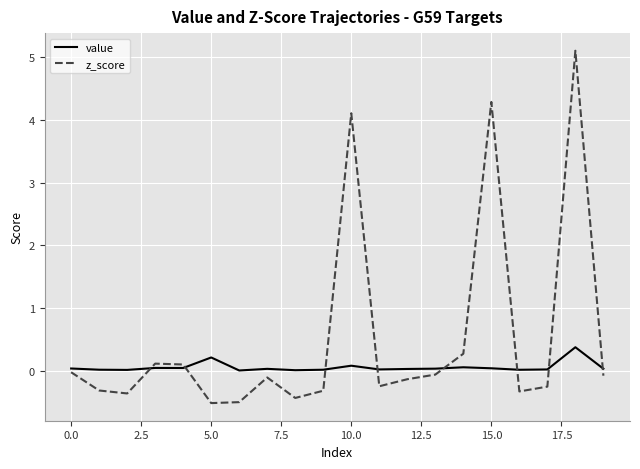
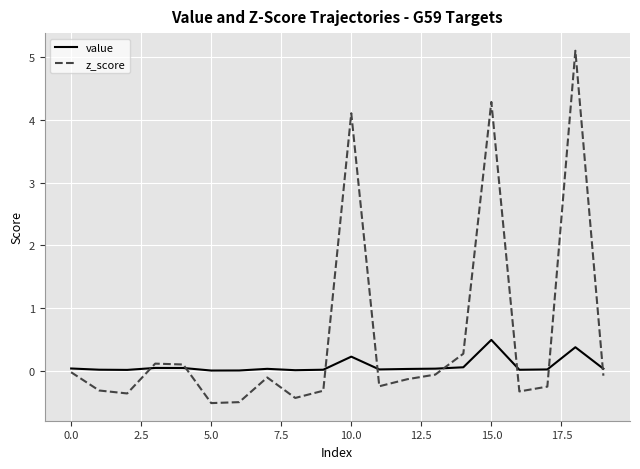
value, 5.0: 0.2 -> 0.0
value, 10.0: 0.1 -> 0.2
value, 15.0: 0.0 -> 0.5
